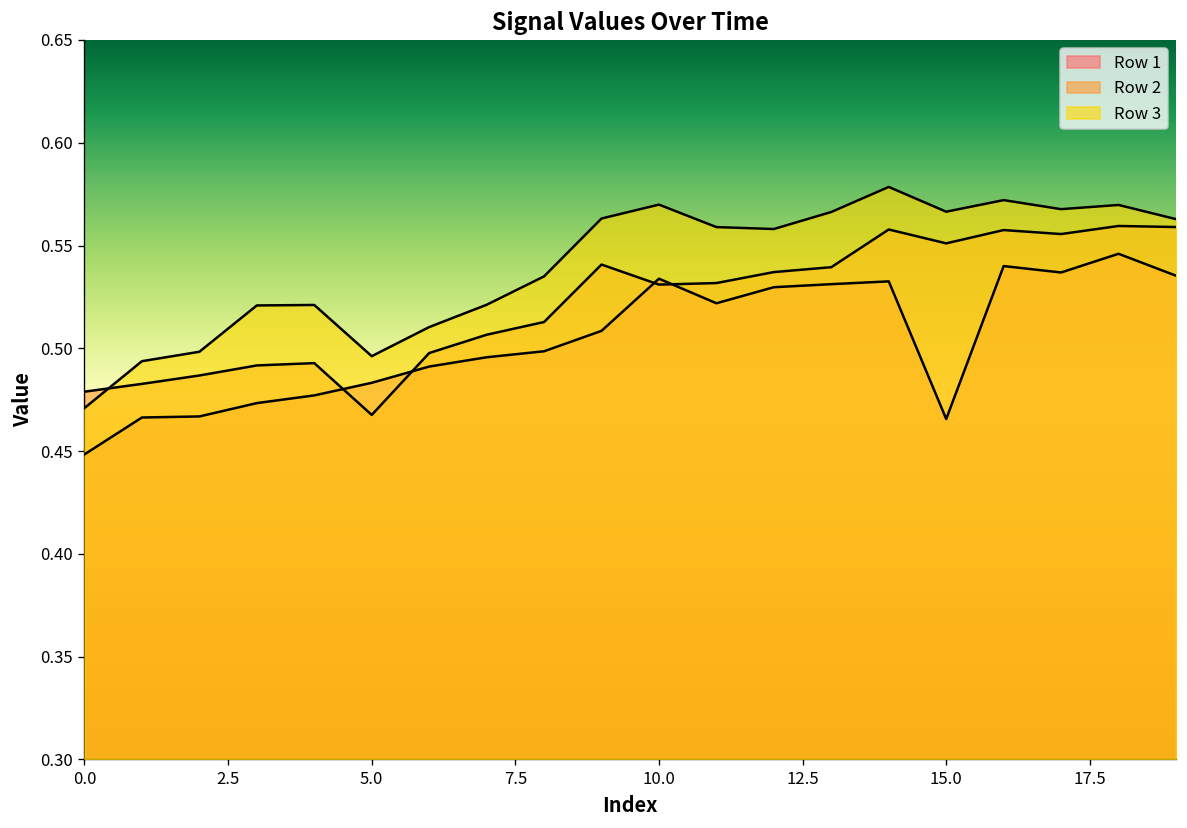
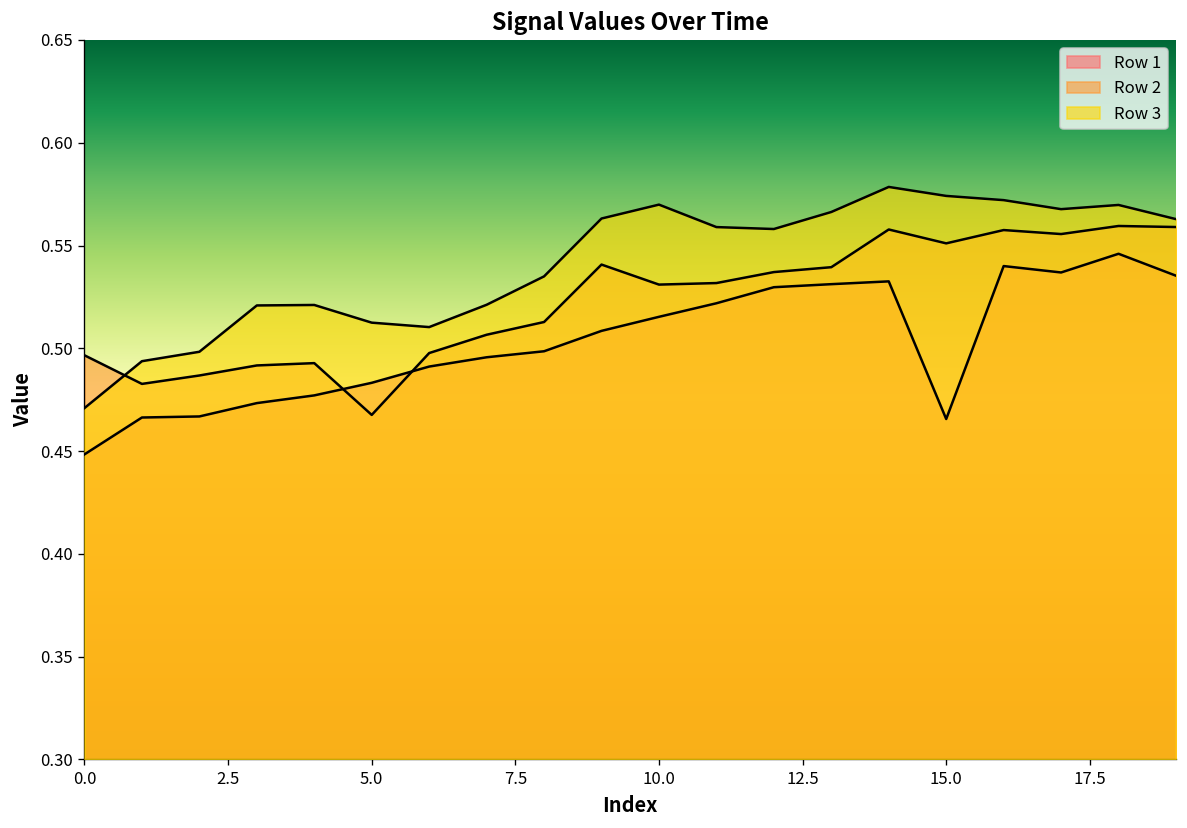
Row 2, 0.0: 0.479 -> 0.497
Row 3, 5.0: 0.496 -> 0.512
Row 1, 10.0: 0.534 -> 0.515
Row 3, 15.0: 0.566 -> 0.574
